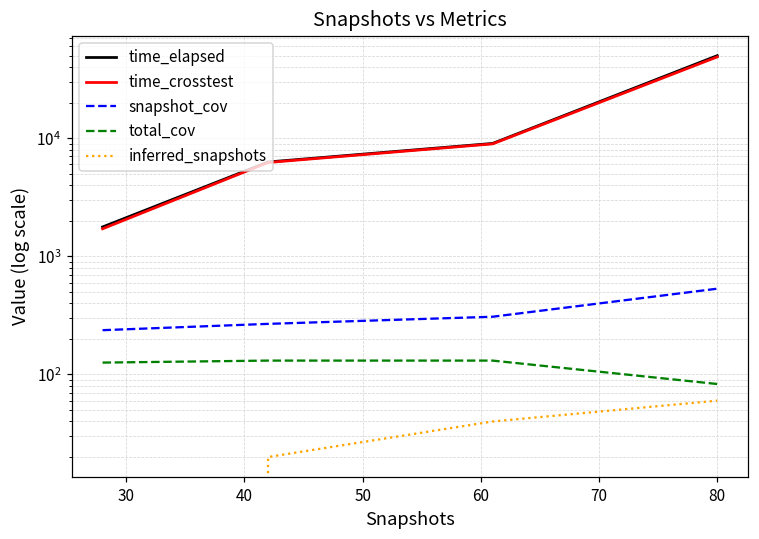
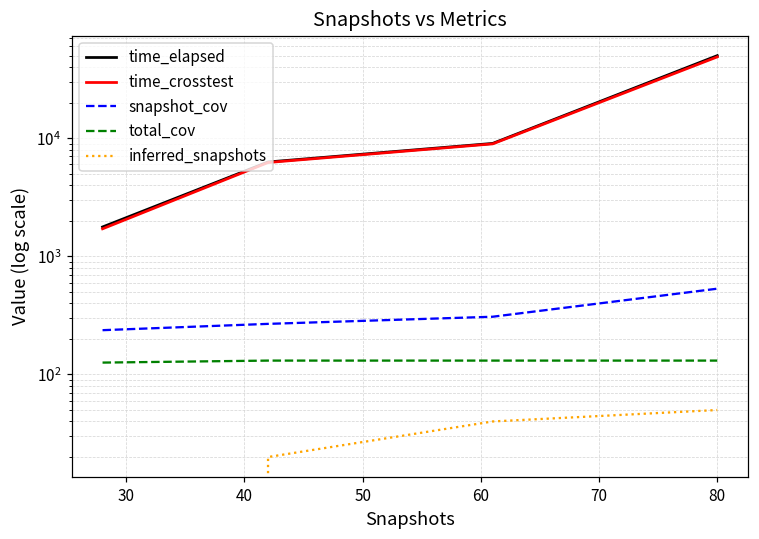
total_cov, 80: 80 -> 130
inferred_snapshots, 80: 60 -> 50
